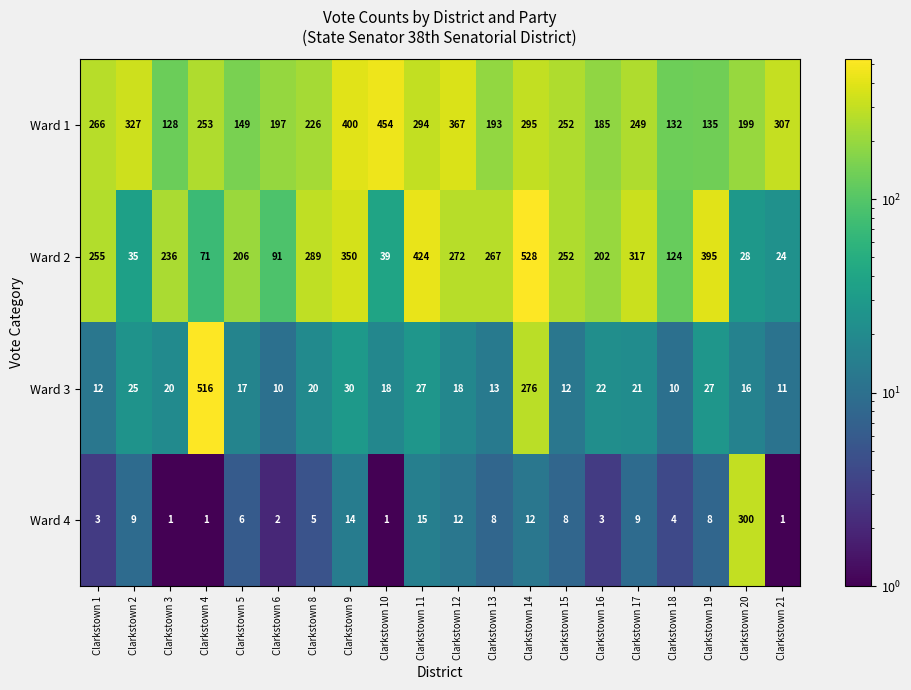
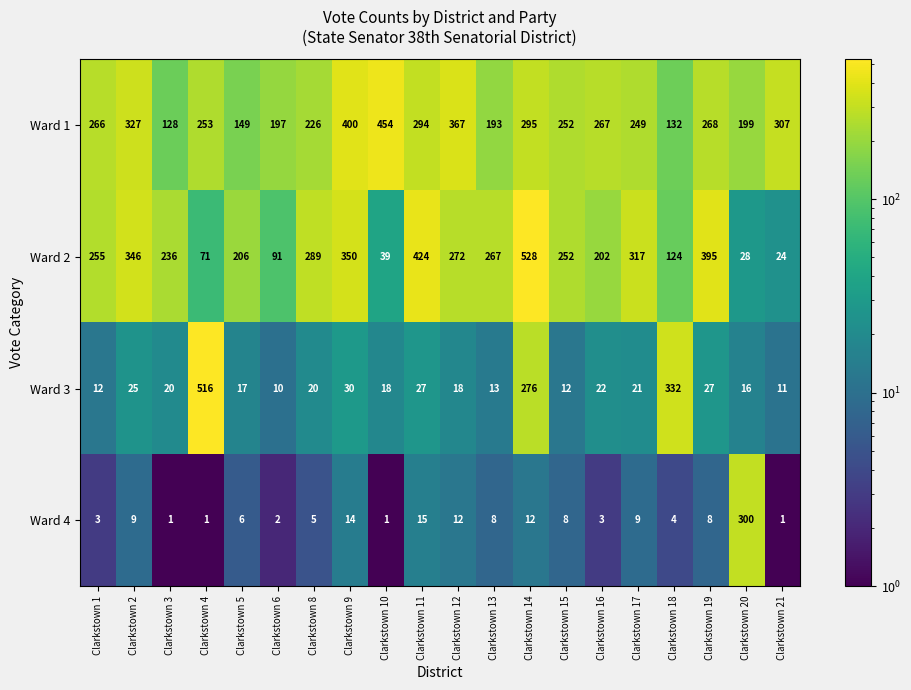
Ward 1, Clarkstown 16: 185 -> 267
Ward 1, Clarkstown 19: 135 -> 268
Ward 2, Clarkstown 2: 35 -> 346
Ward 3, Clarkstown 18: 10 -> 332
